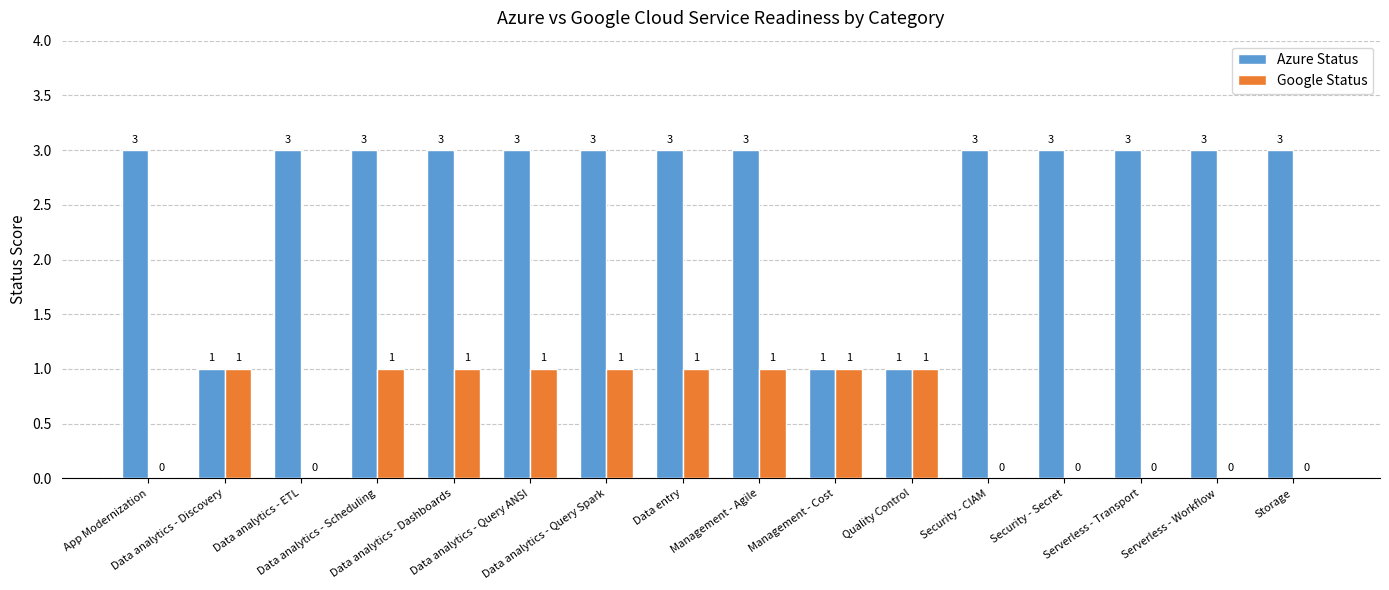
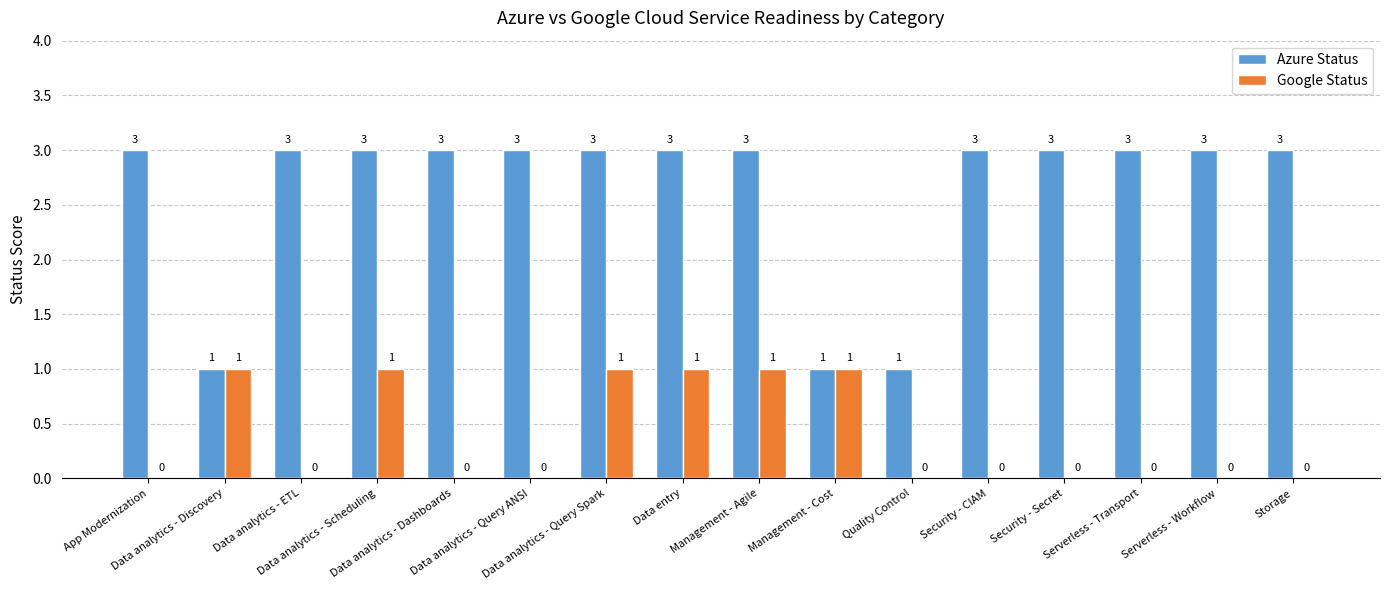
Google Status, Data analytics - Dashboards: 1 -> 0
Google Status, Data analytics - Query ANSI: 1 -> 0
Google Status, Quality Control: 1 -> 0
